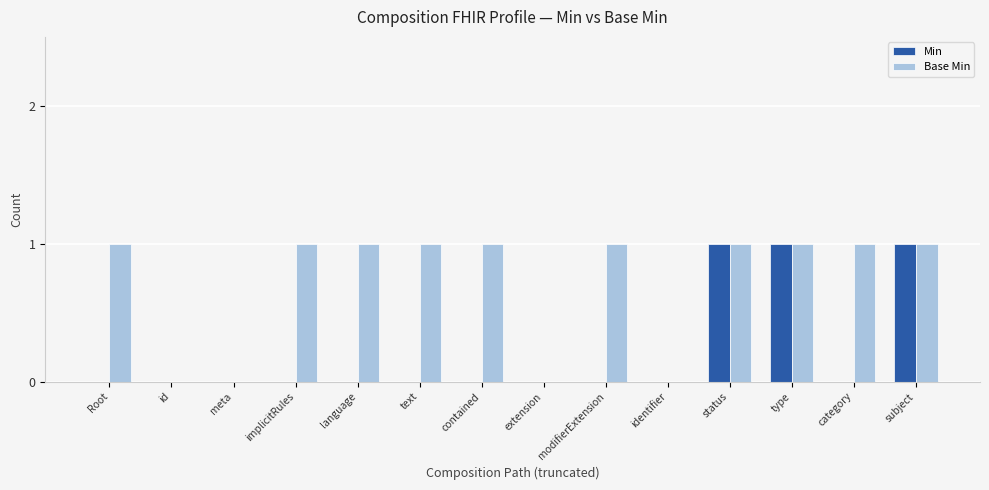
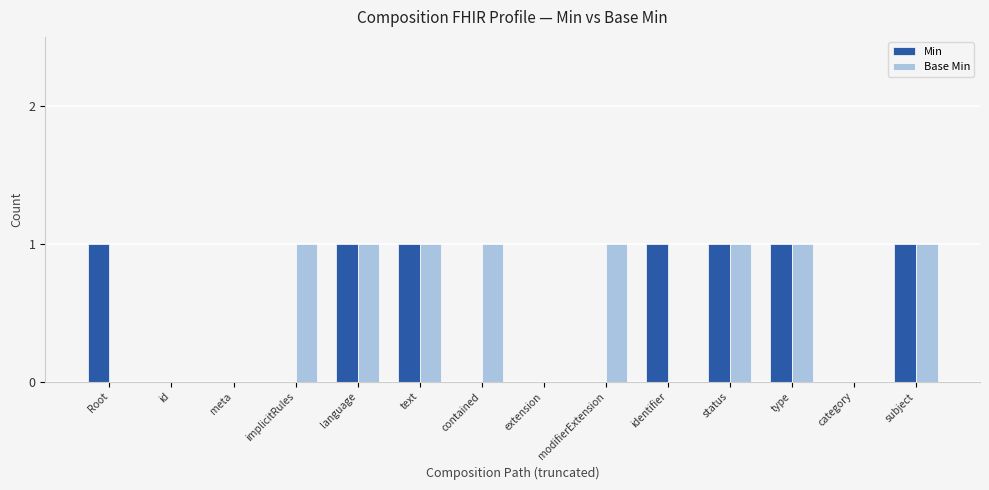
Min, Root: 0 -> 1
Base Min, Root: 1 -> 0
Min, language: 0 -> 1
Min, text: 0 -> 1
Min, identifier: 0 -> 1
Base Min, category: 1 -> 0
